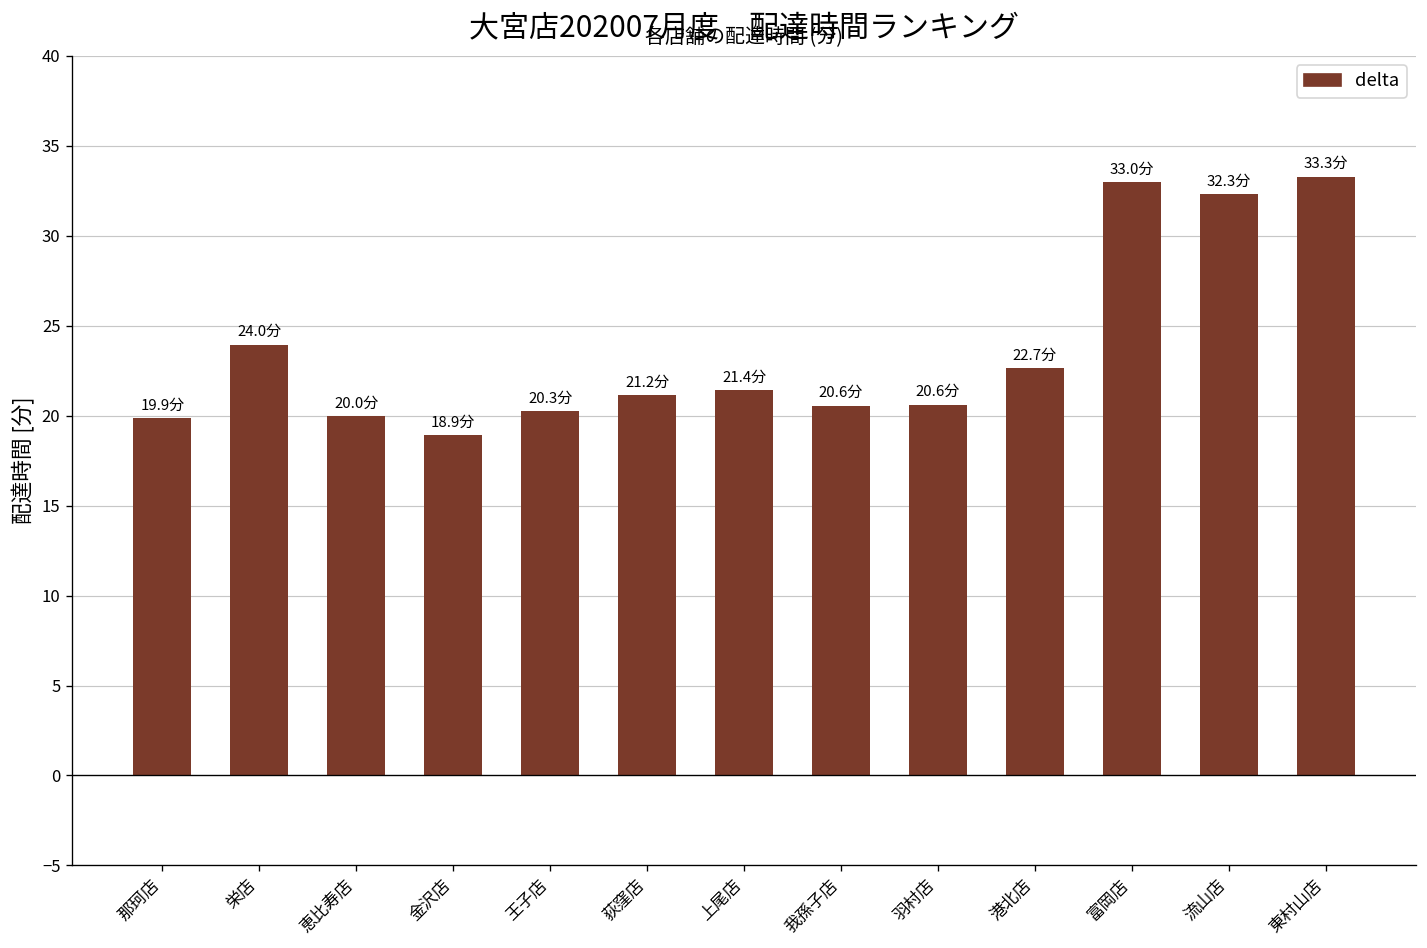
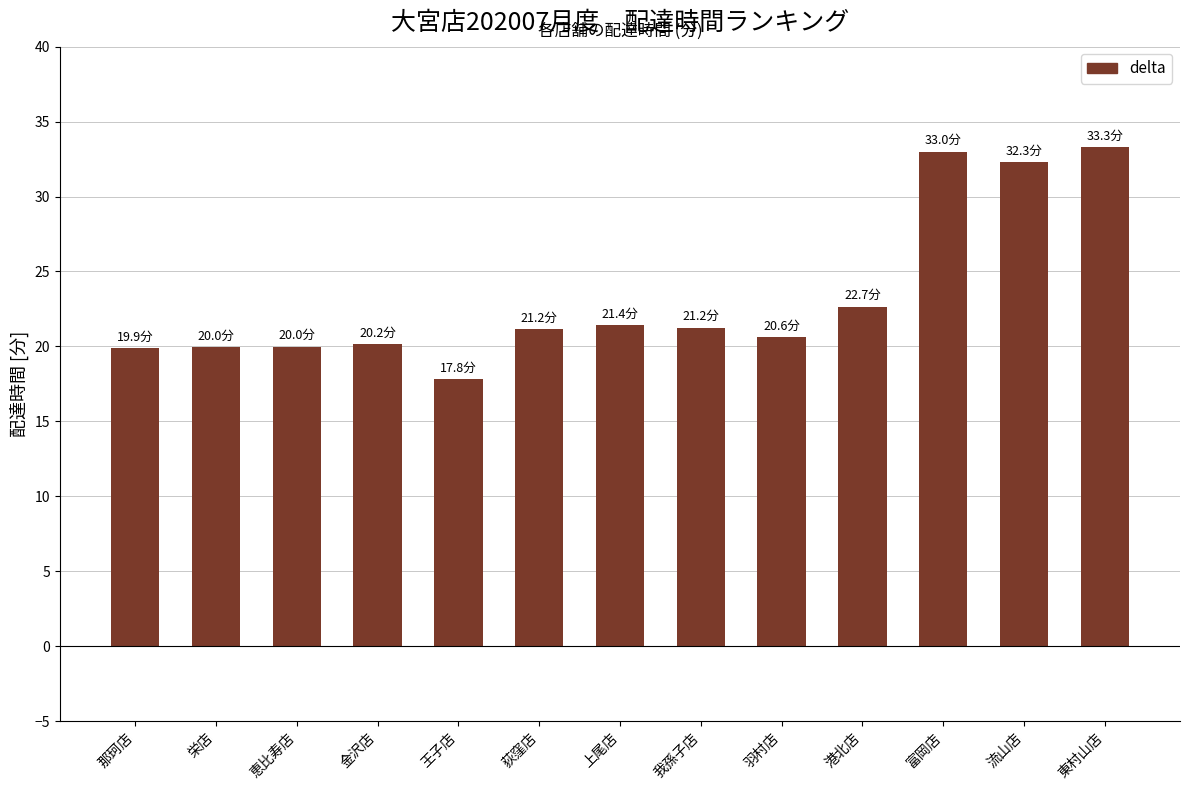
栄店: 24.0分 -> 20.0分
金沢店: 18.9分 -> 20.2分
王子店: 20.3分 -> 17.8分
我孫子店: 20.6分 -> 21.2分
